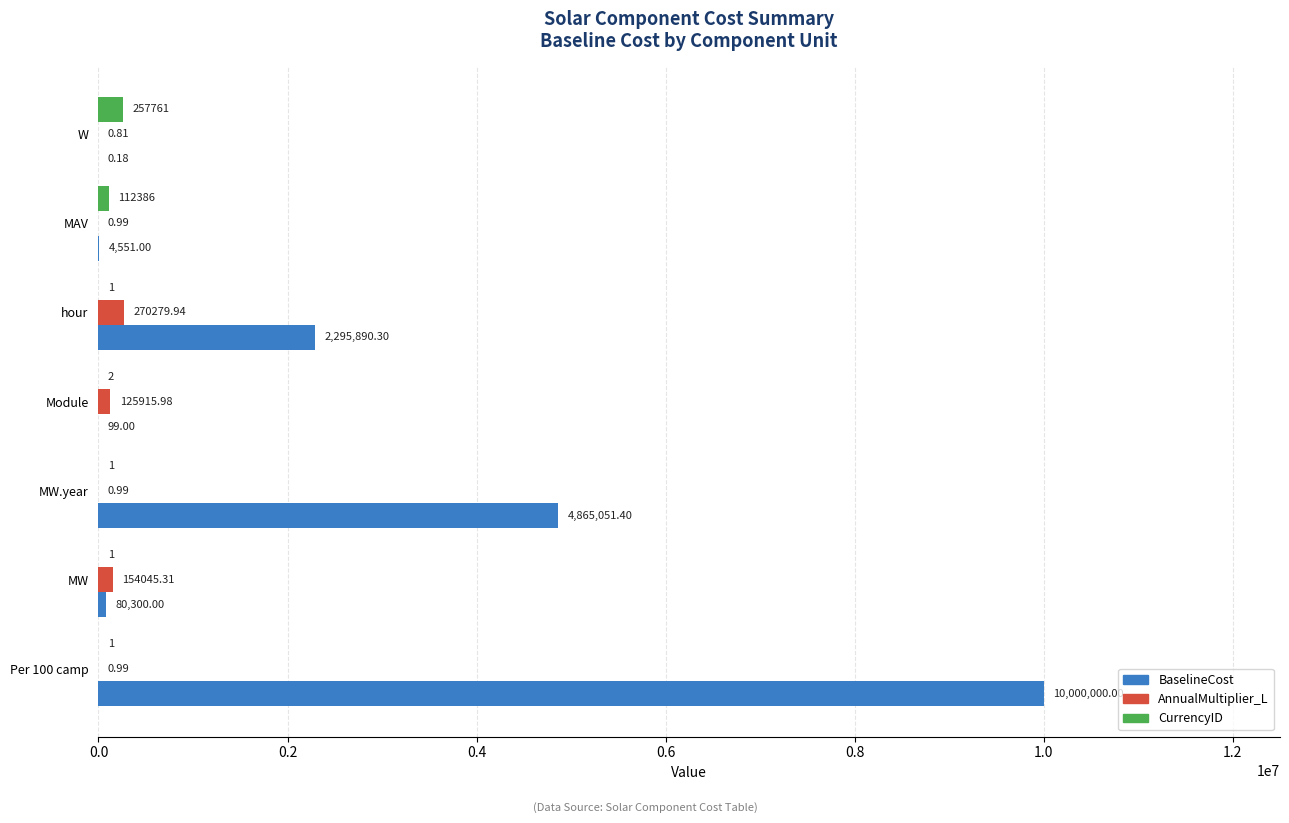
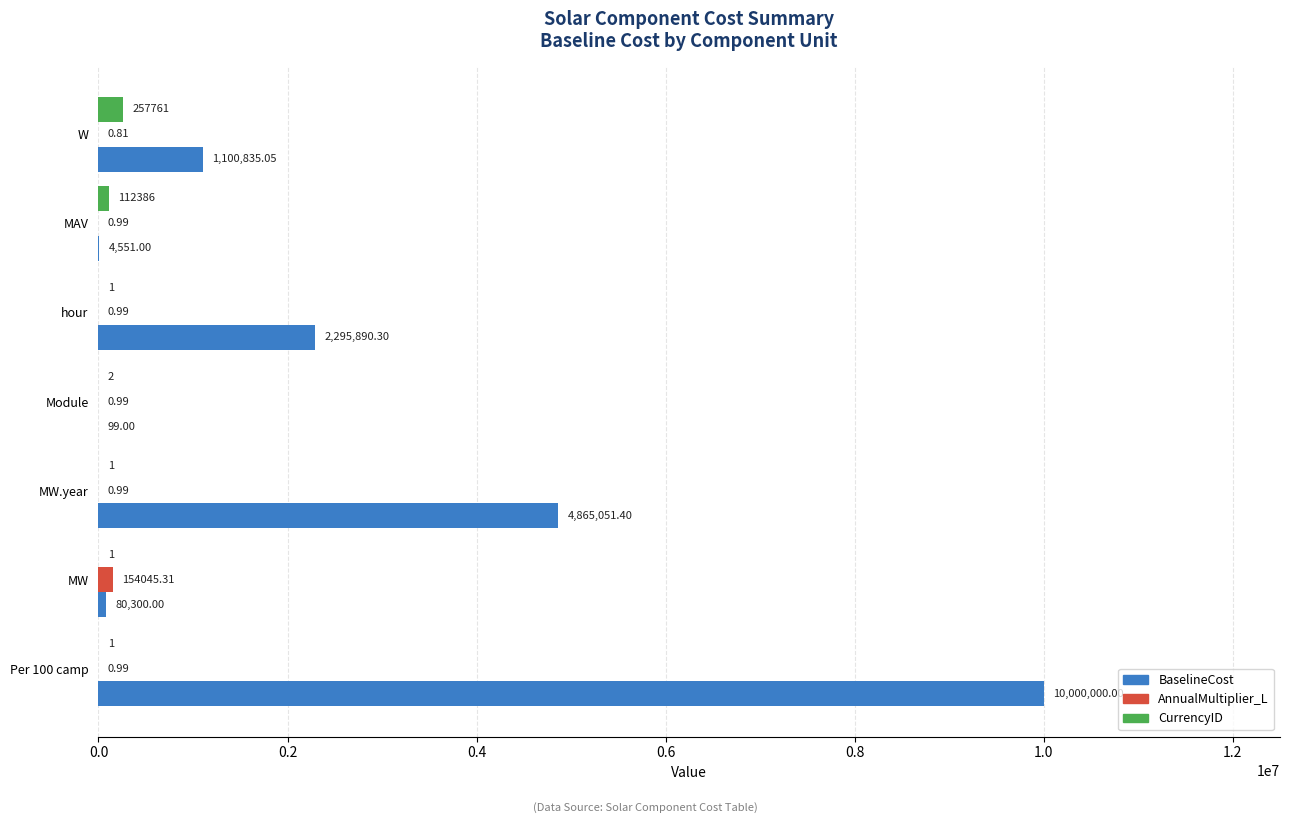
BaselineCost, W: 0.18 -> 1,100,835.05
AnnualMultiplier_L, hour: 270279.94 -> 0.99
AnnualMultiplier_L, Module: 125915.98 -> 0.99
